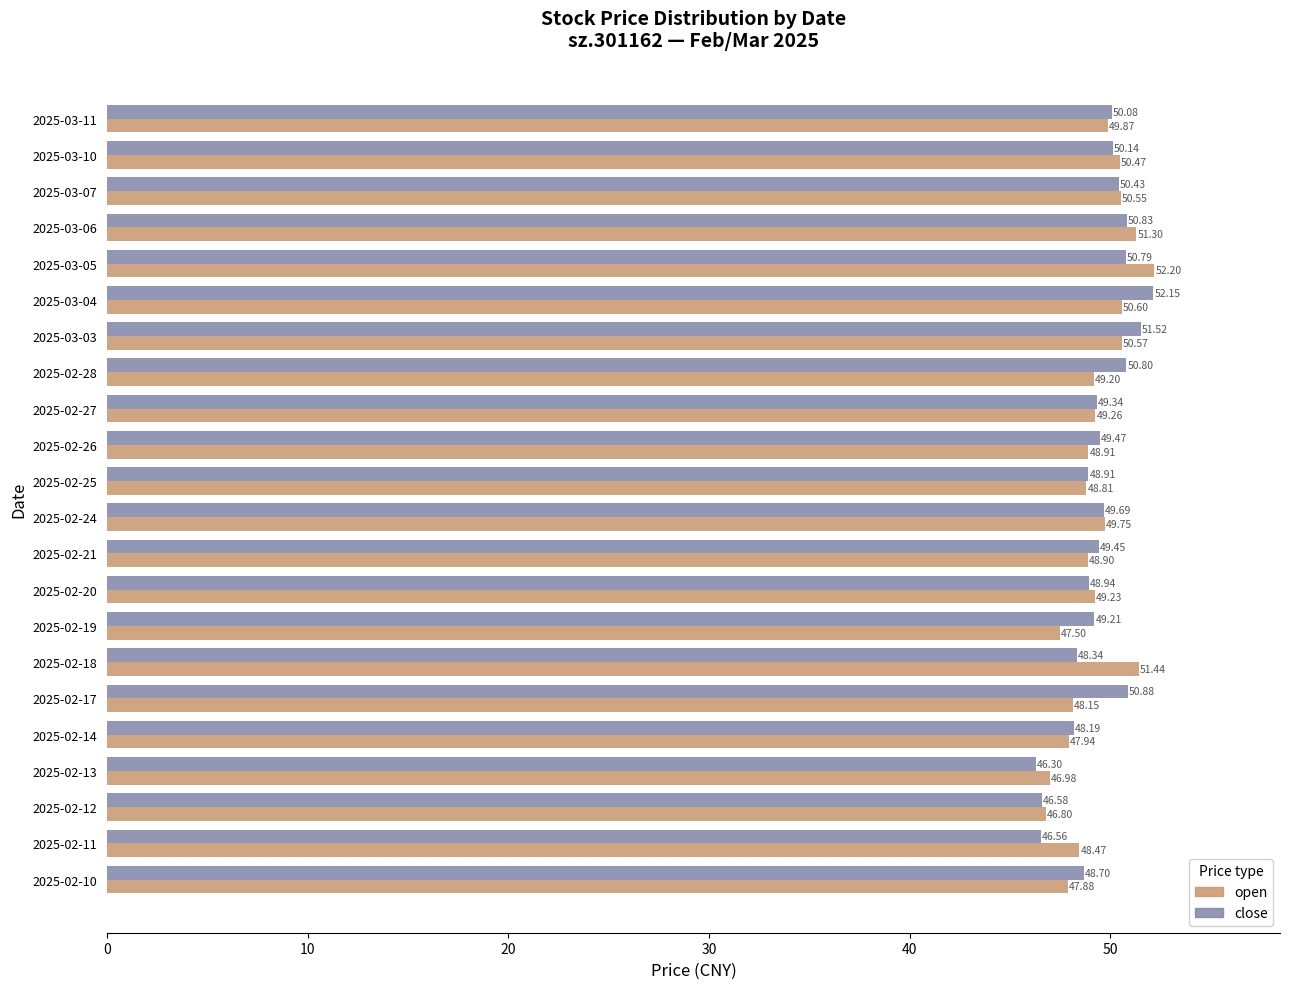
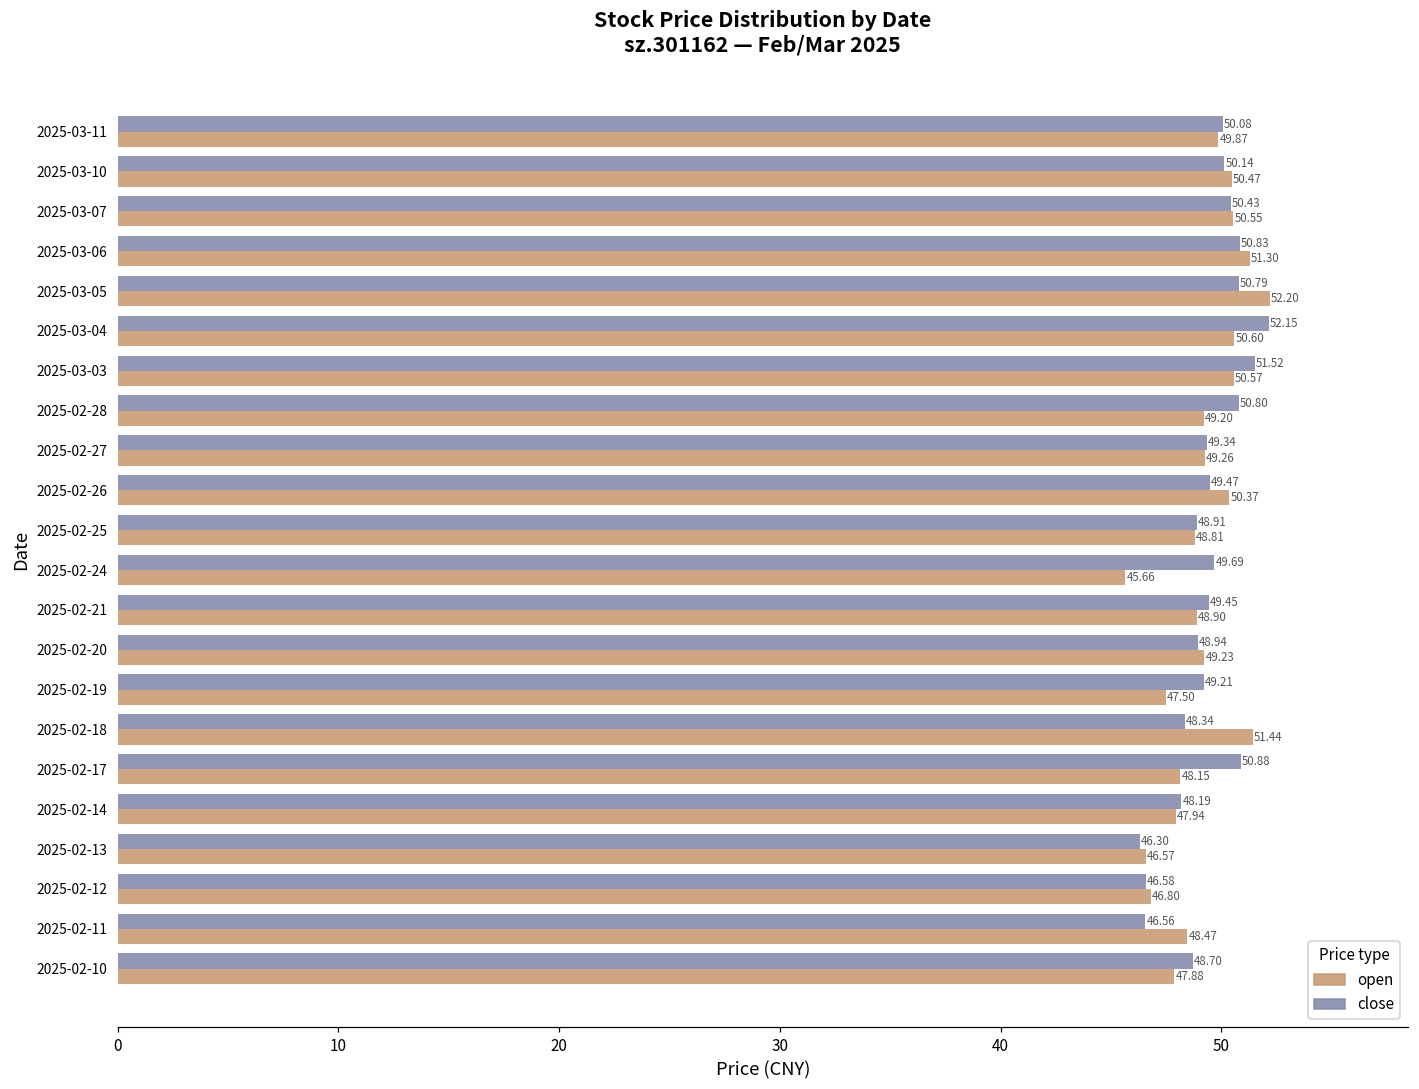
open, 2025-02-26: 48.91 -> 50.37
open, 2025-02-24: 49.75 -> 45.66
open, 2025-02-13: 46.98 -> 46.57
